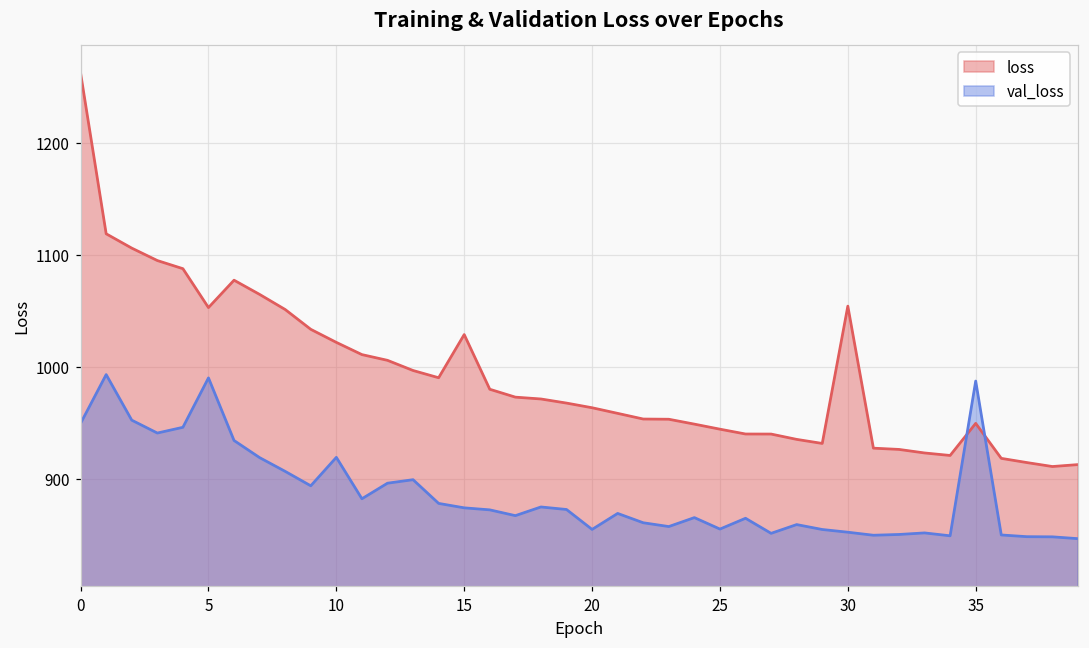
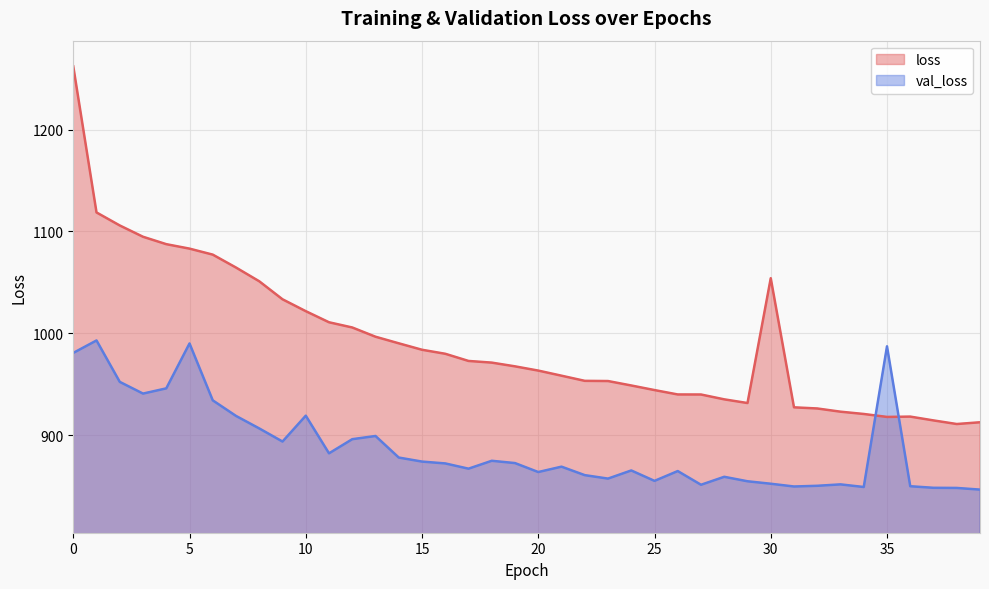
val_loss, 0: 949 -> 981
loss, 5: 1053 -> 1083
loss, 15: 1029 -> 984
val_loss, 20: 855 -> 864
loss, 35: 949 -> 918
